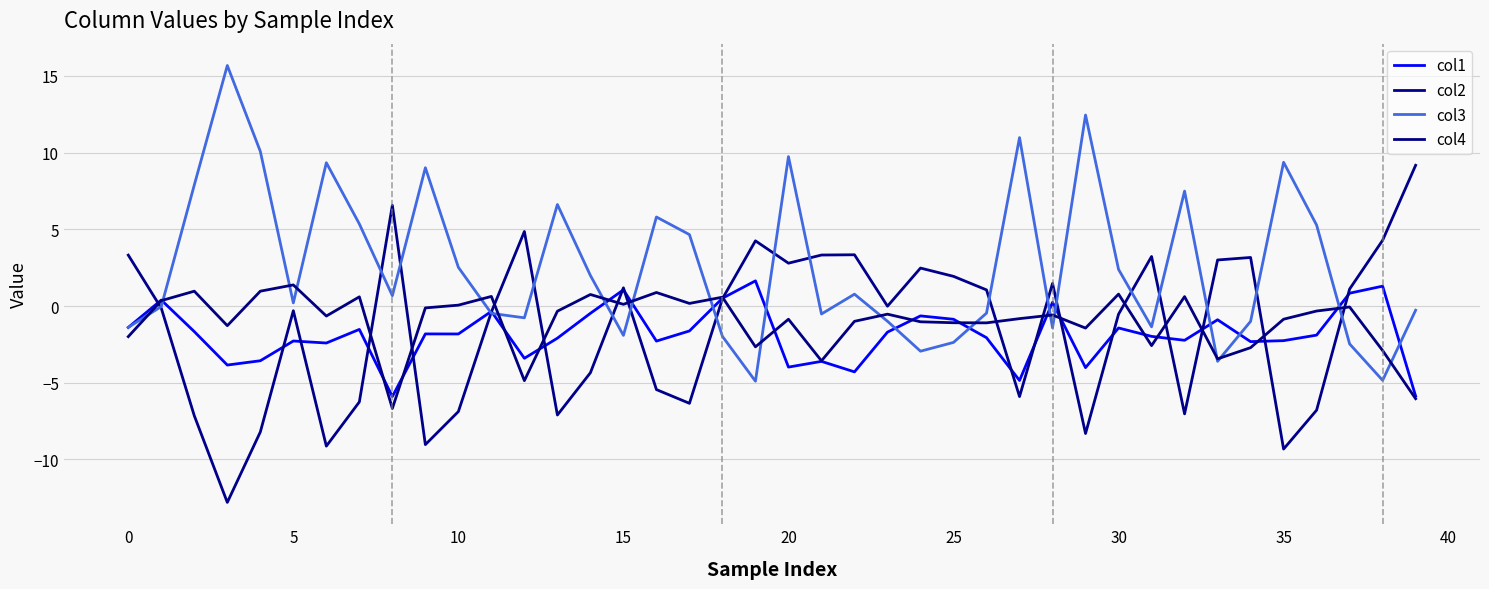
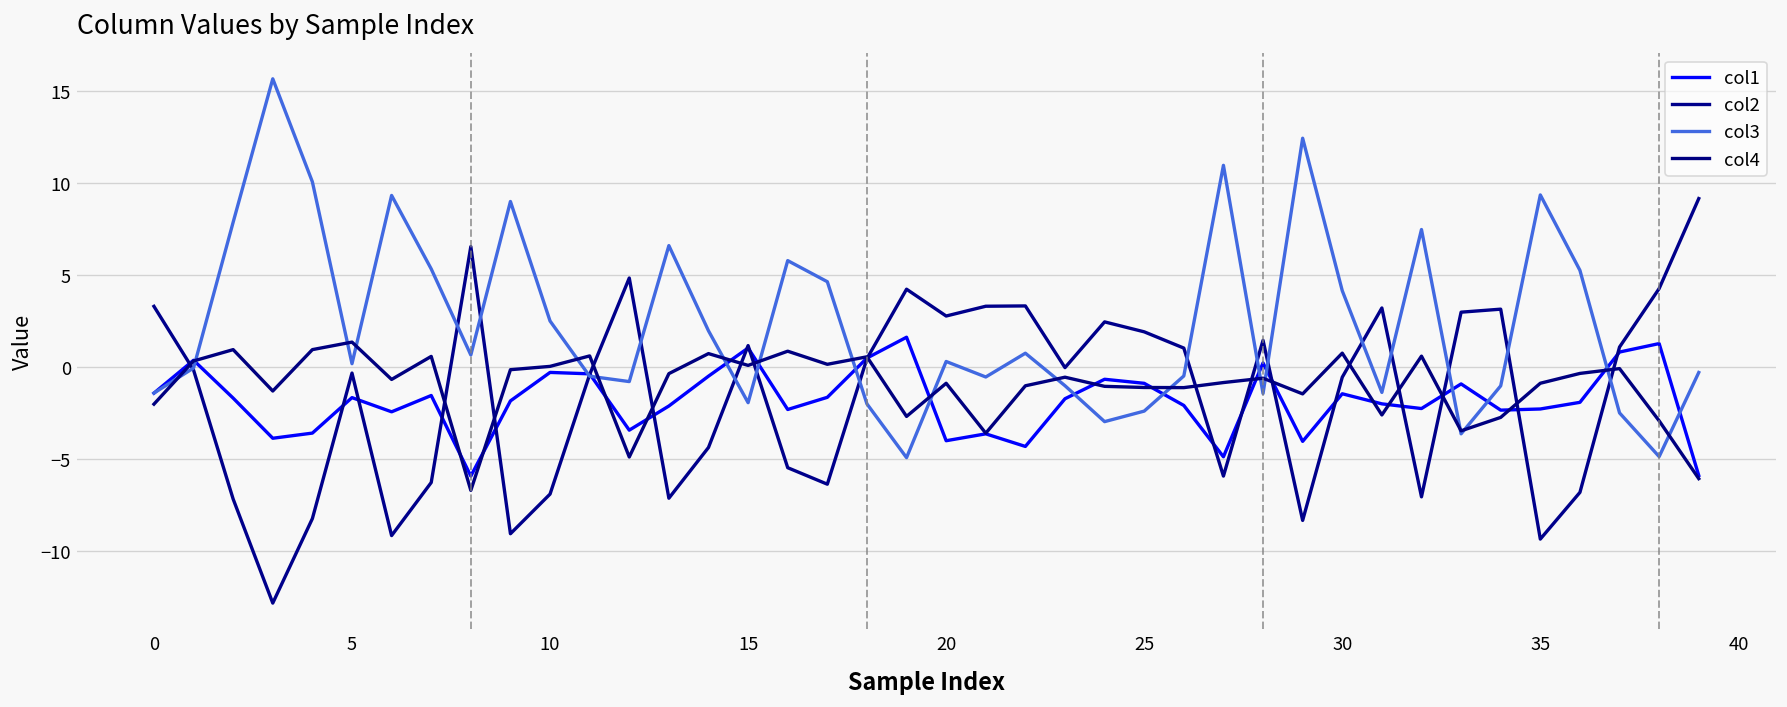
col1, 5: -2.3 -> -1.6
col1, 10: -1.8 -> -0.3
col3, 20: 9.7 -> 0.3
col3, 30: 2.4 -> 4.2
